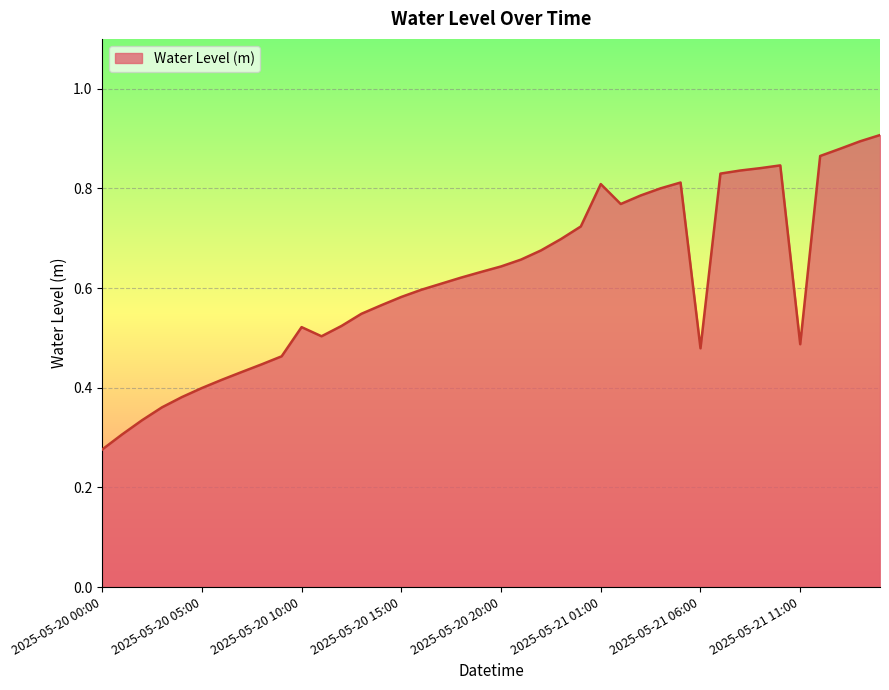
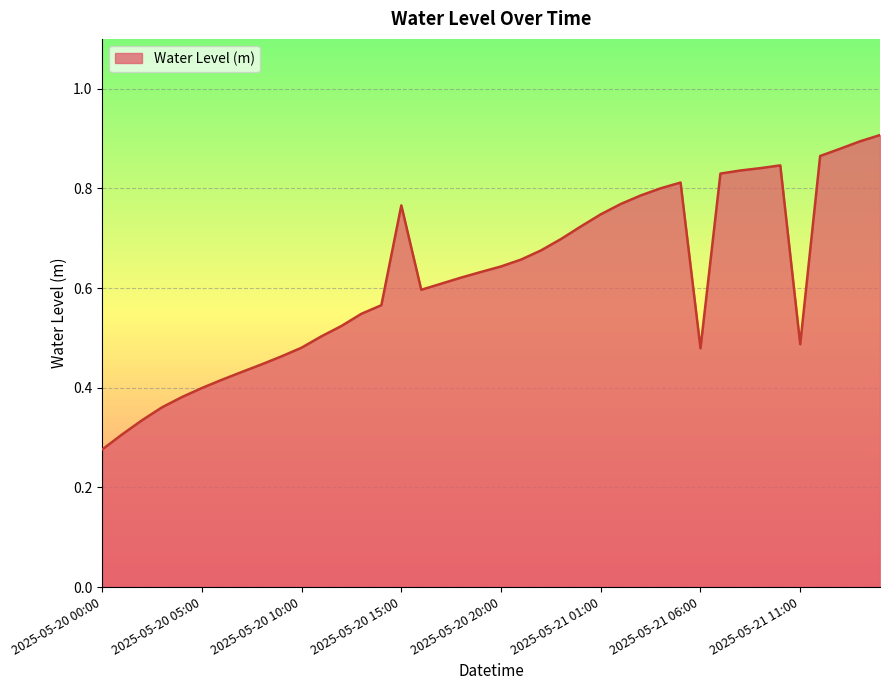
2025-05-20 10:00: 0.52 -> 0.48
2025-05-20 15:00: 0.58 -> 0.77
2025-05-21 01:00: 0.81 -> 0.75
